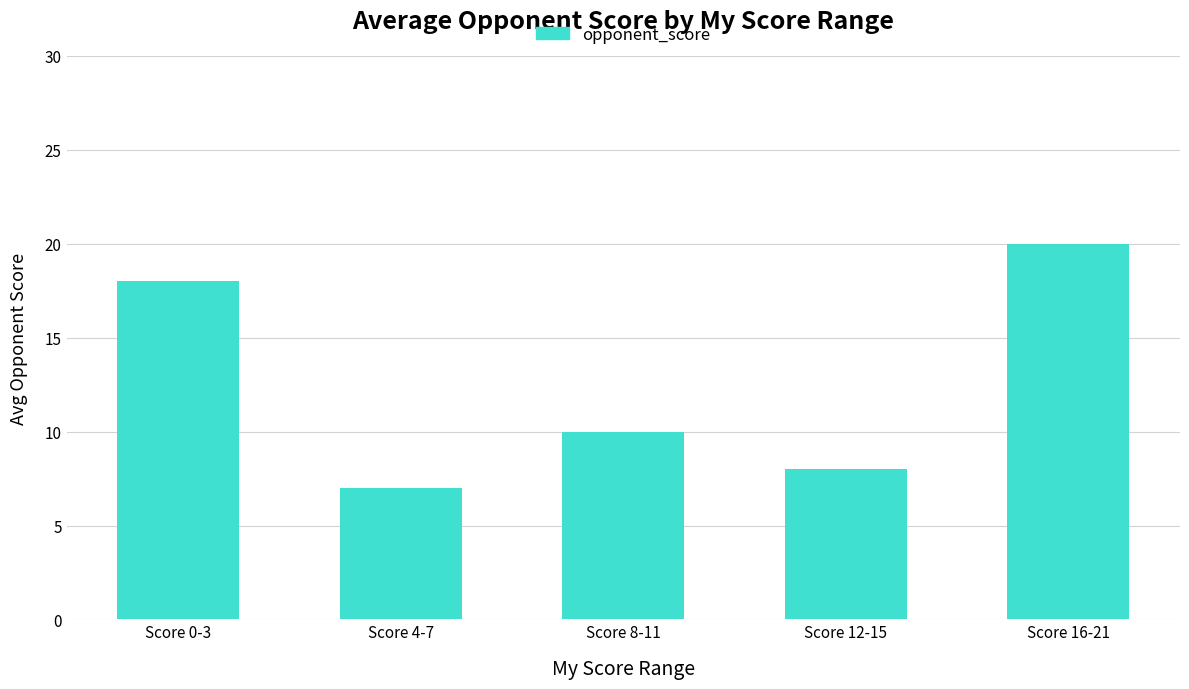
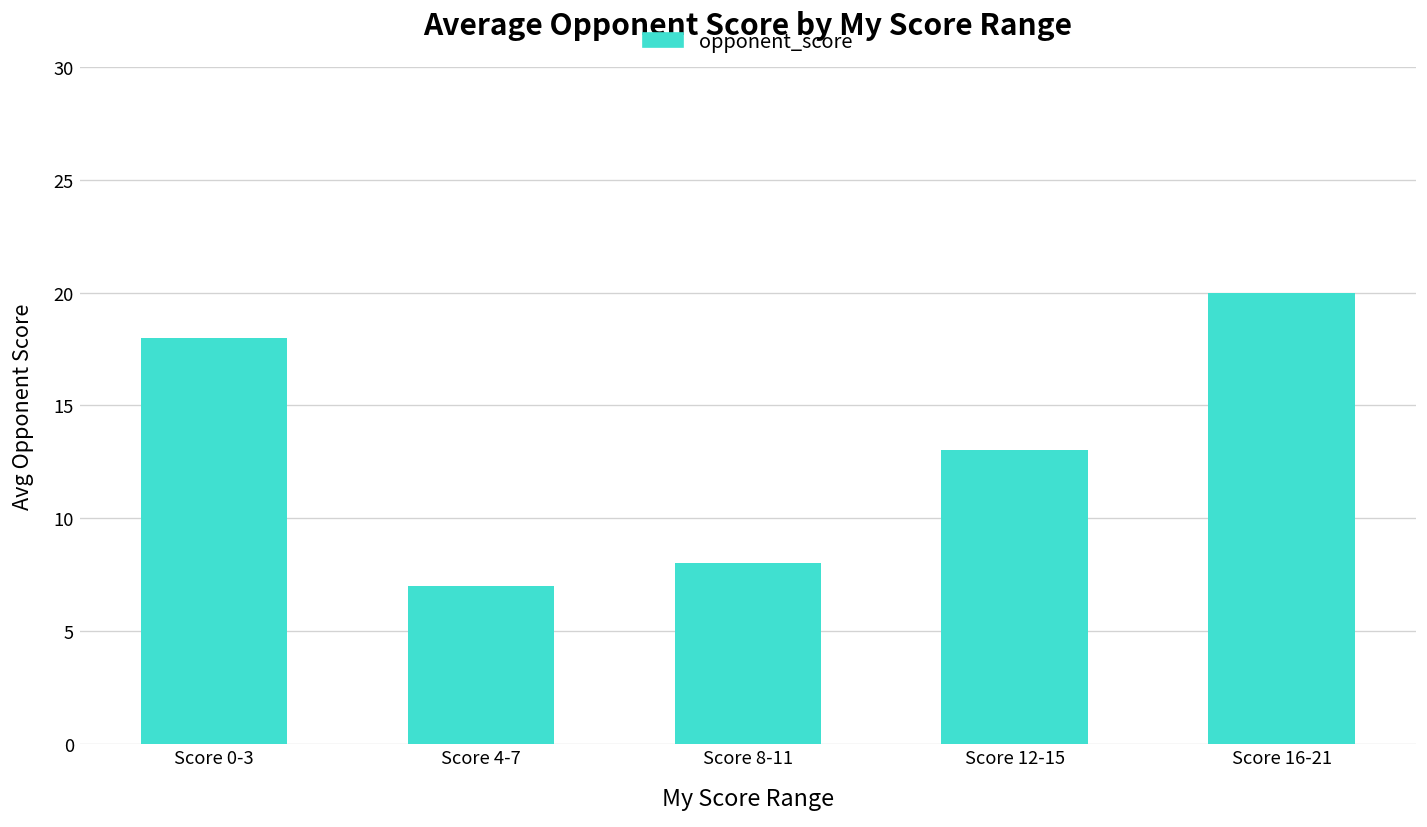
Score 8-11: 10 -> 8
Score 12-15: 8 -> 13
